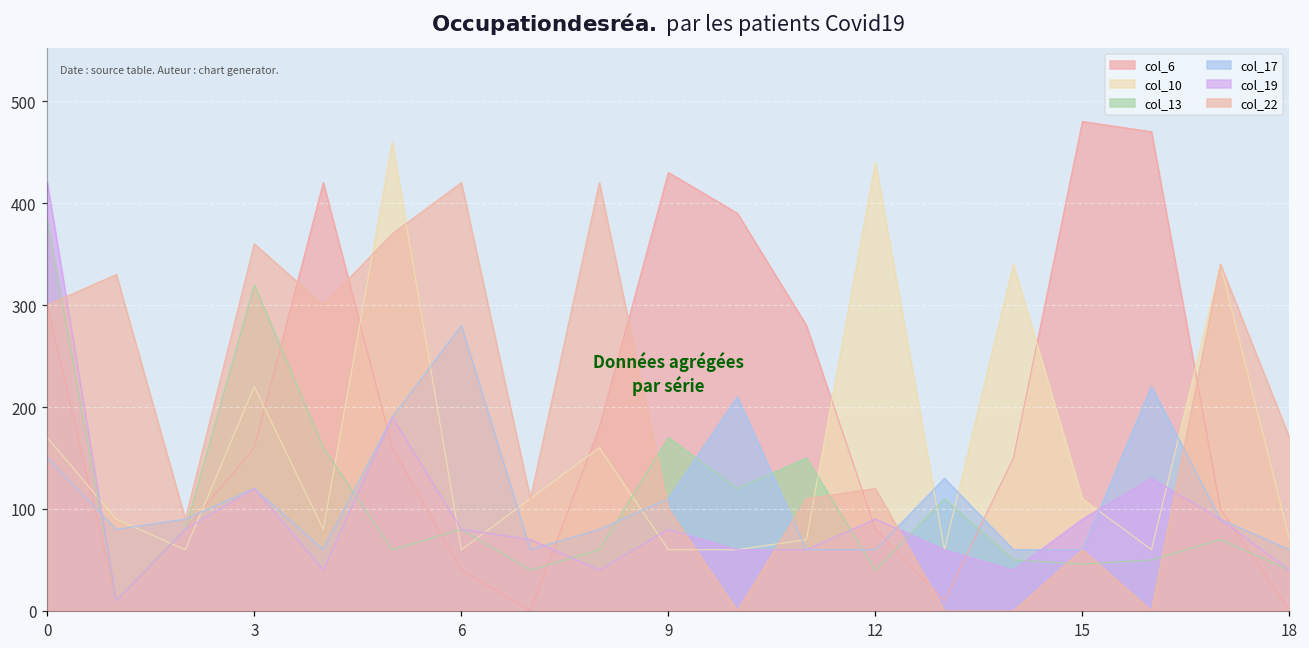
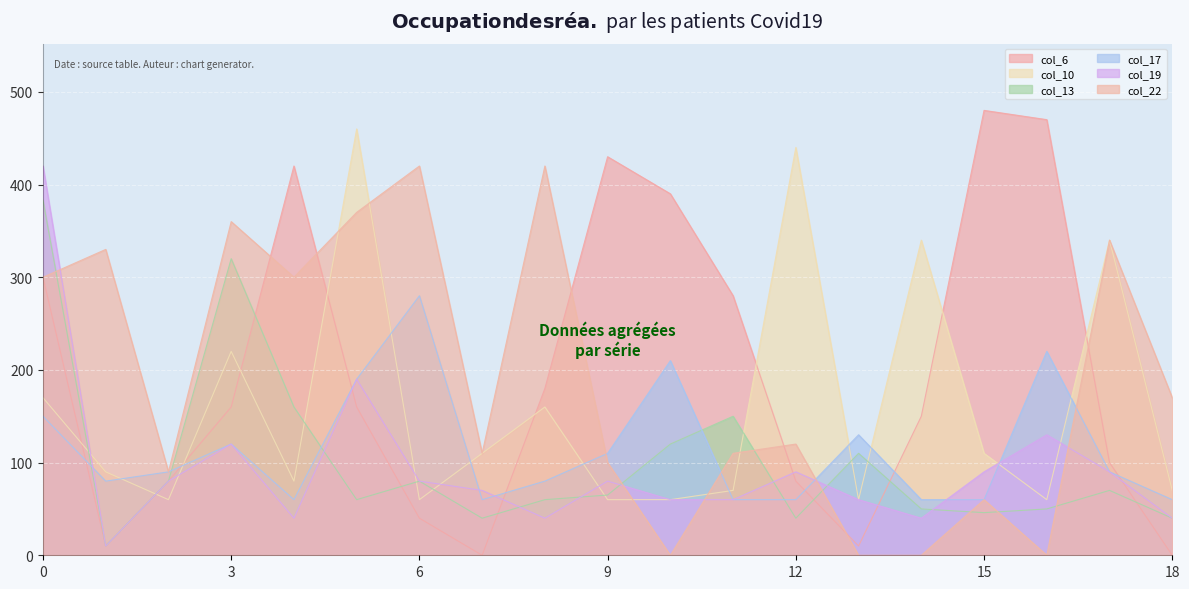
col_13, 9: 170 -> 70
